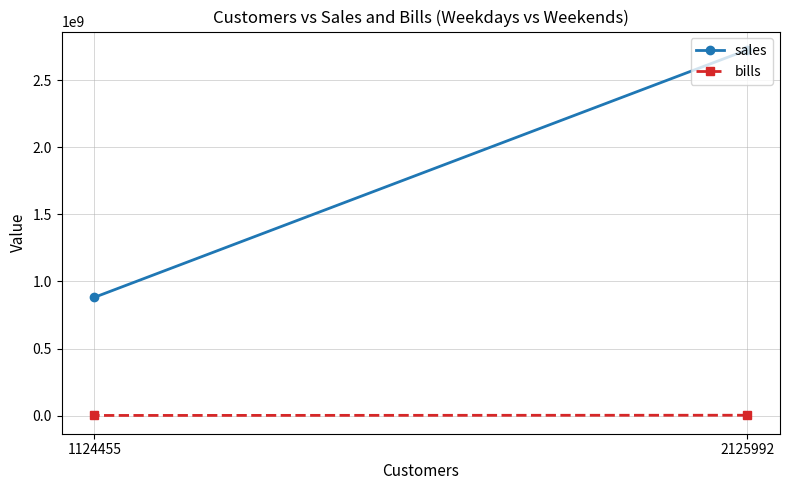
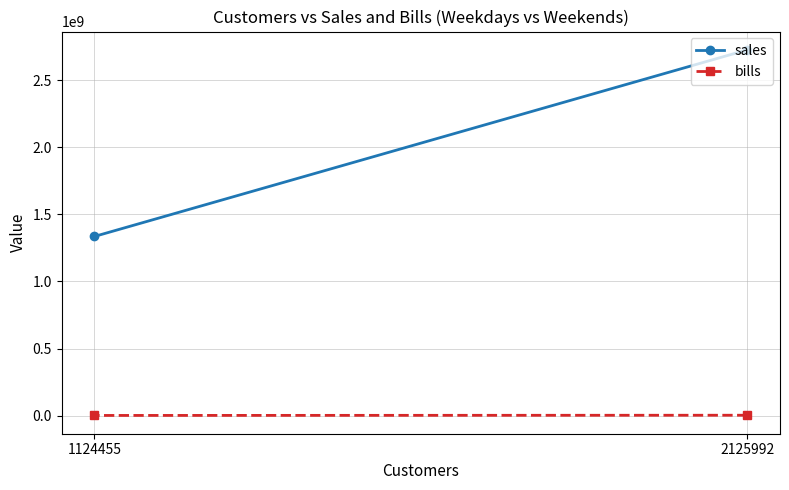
sales, 1124455: 880000000 -> 1340000000
